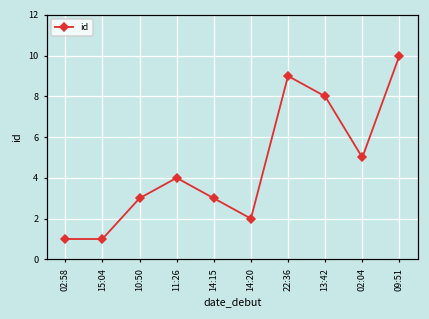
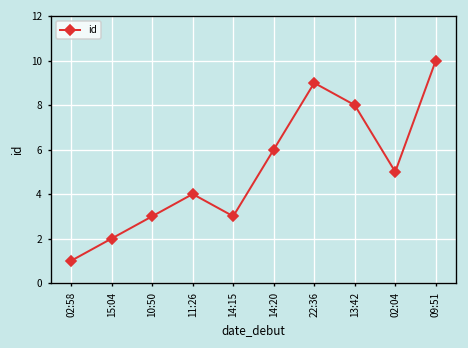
15:04: 1 -> 2
14:20: 2 -> 6
